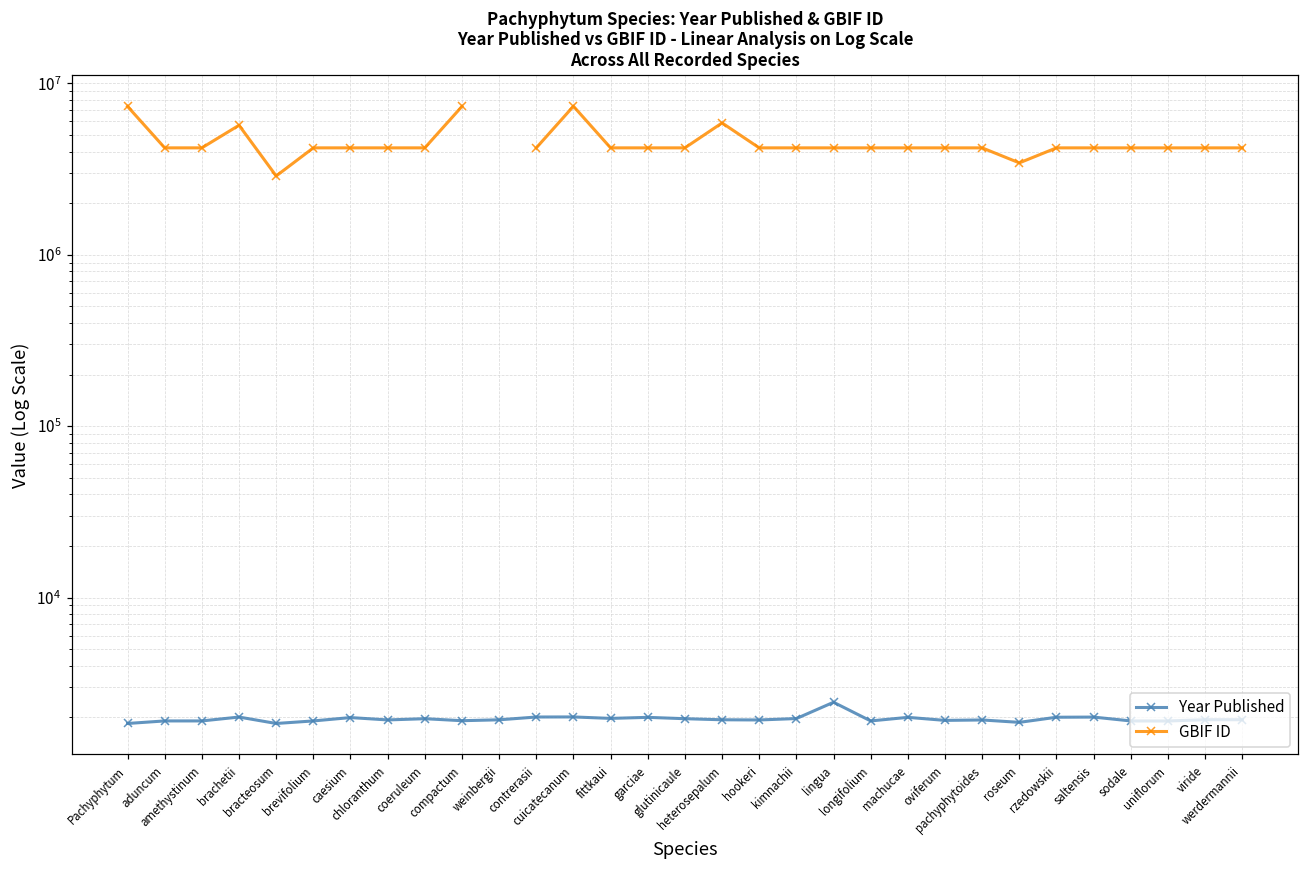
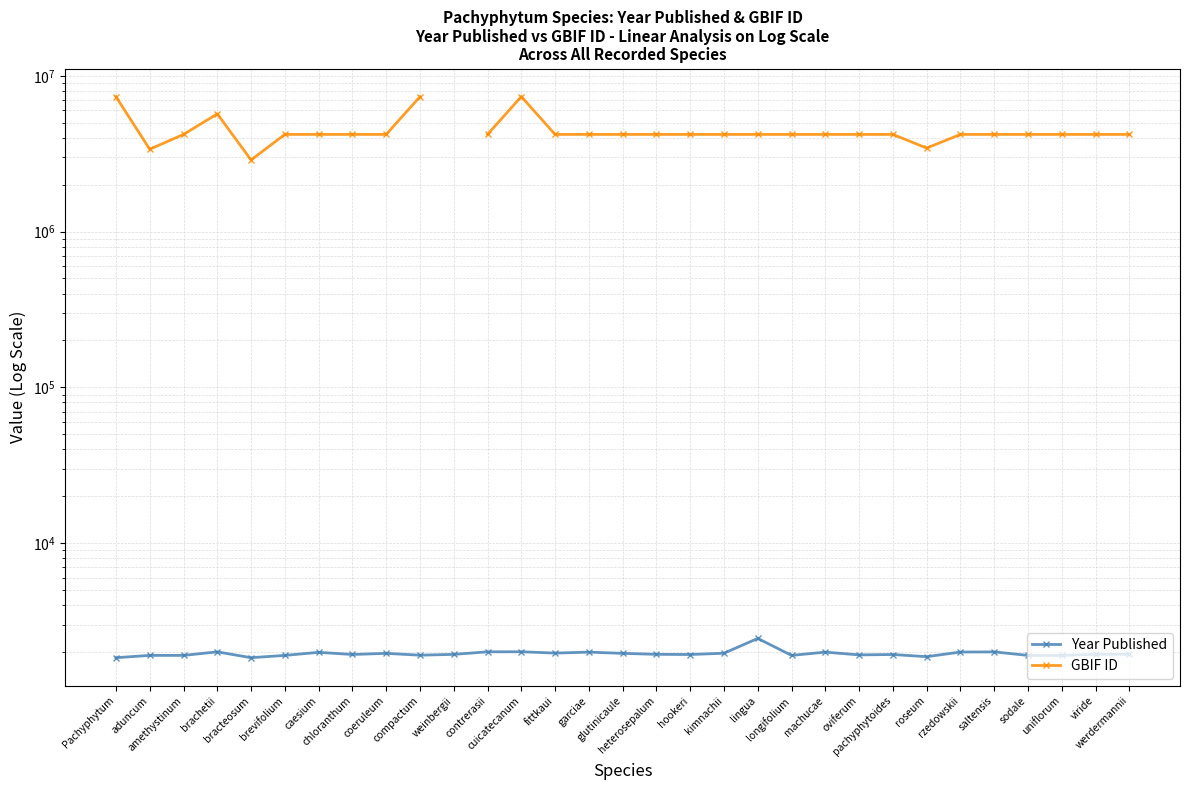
GBIF ID, aduncum: 4200000 -> 3400000
GBIF ID, heterosepalum: 5900000 -> 4200000
